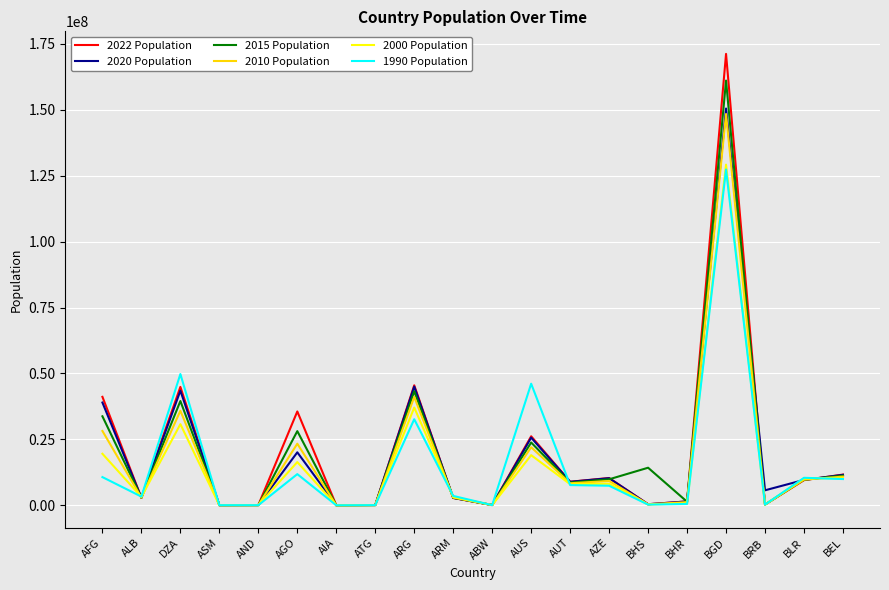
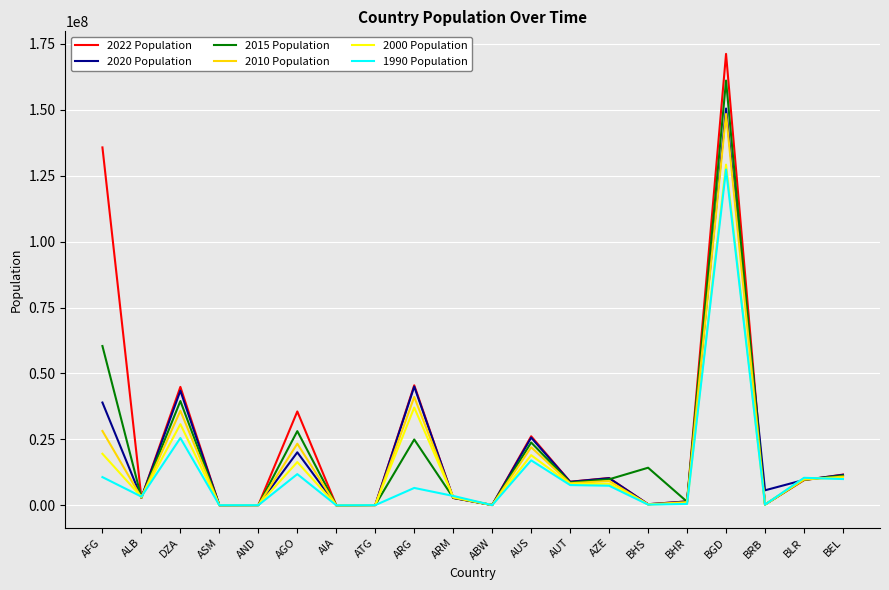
2022 Population, AFG: 41000000 -> 136000000
2015 Population, AFG: 34000000 -> 60000000
1990 Population, DZA: 50000000 -> 26000000
2015 Population, ARG: 43000000 -> 25000000
1990 Population, ARG: 33000000 -> 7000000
1990 Population, AUS: 46000000 -> 17000000
